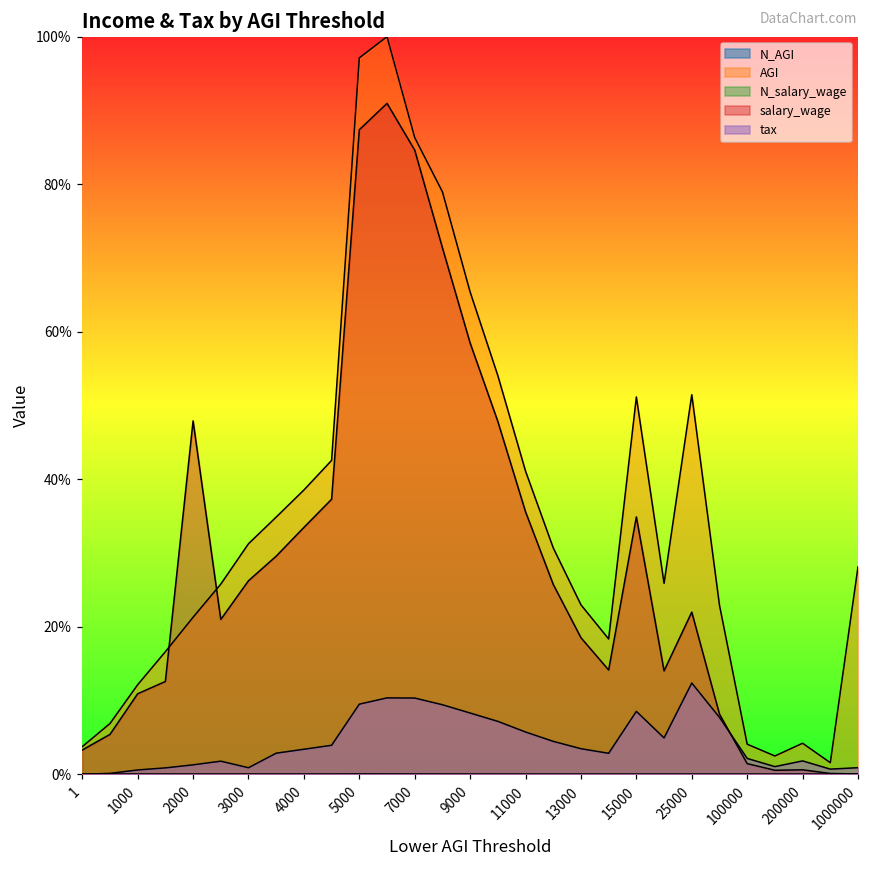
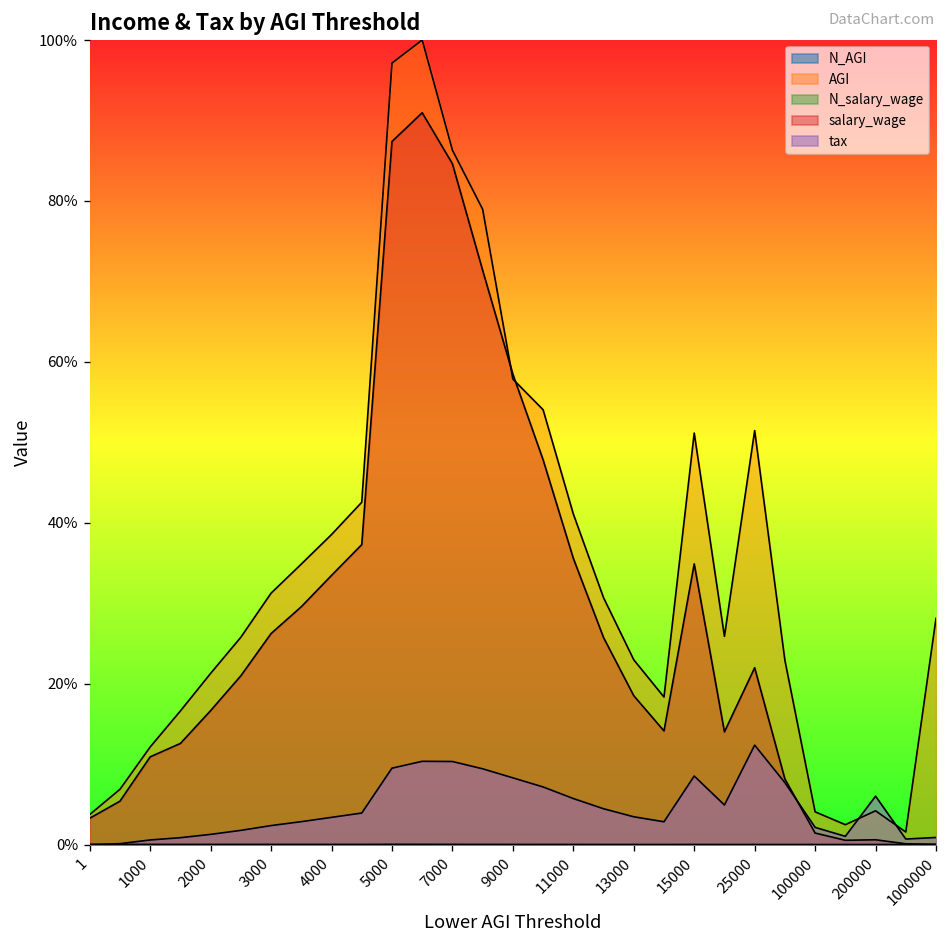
salary_wage, 2000: 48% -> 17%
tax, 3000: 1% -> 2%
AGI, 9000: 65% -> 58%
tax, 200000: 2% -> 6%
